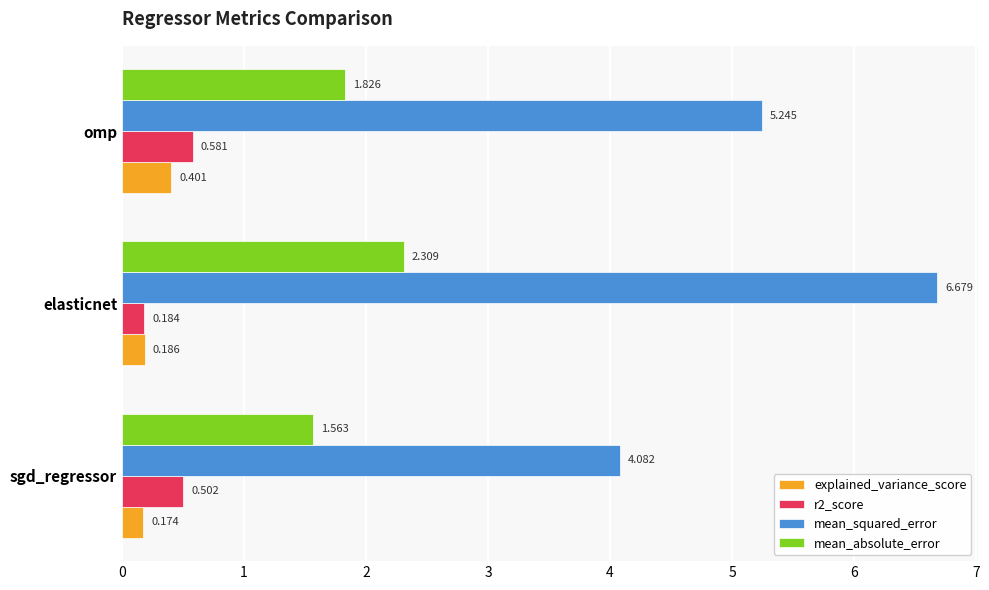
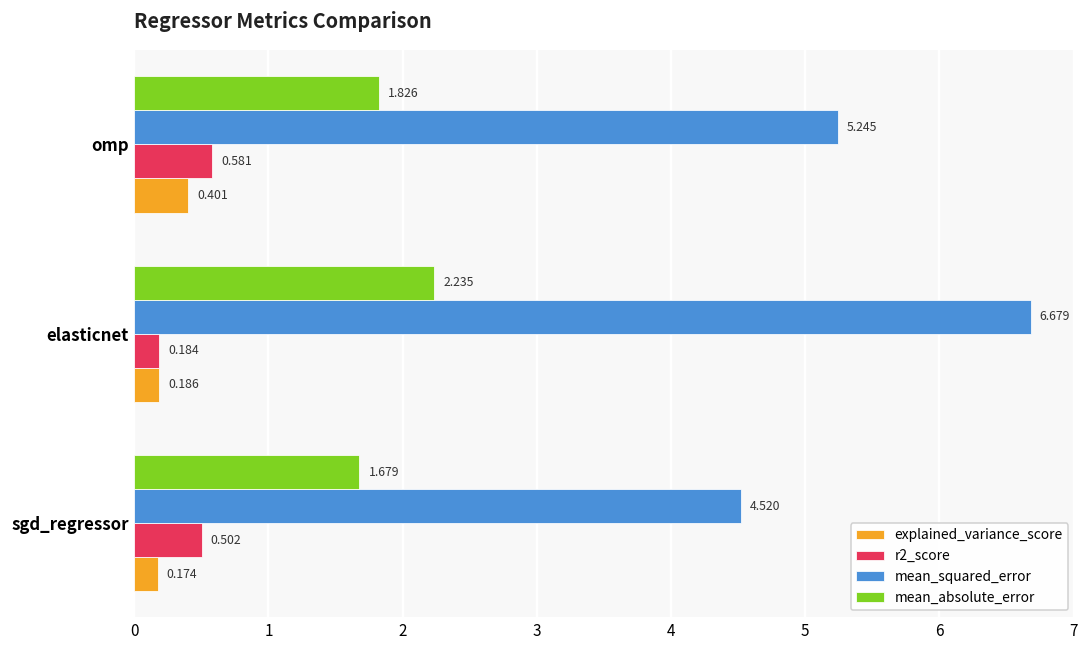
mean_absolute_error, elasticnet: 2.309 -> 2.235
mean_absolute_error, sgd_regressor: 1.563 -> 1.679
mean_squared_error, sgd_regressor: 4.082 -> 4.520
